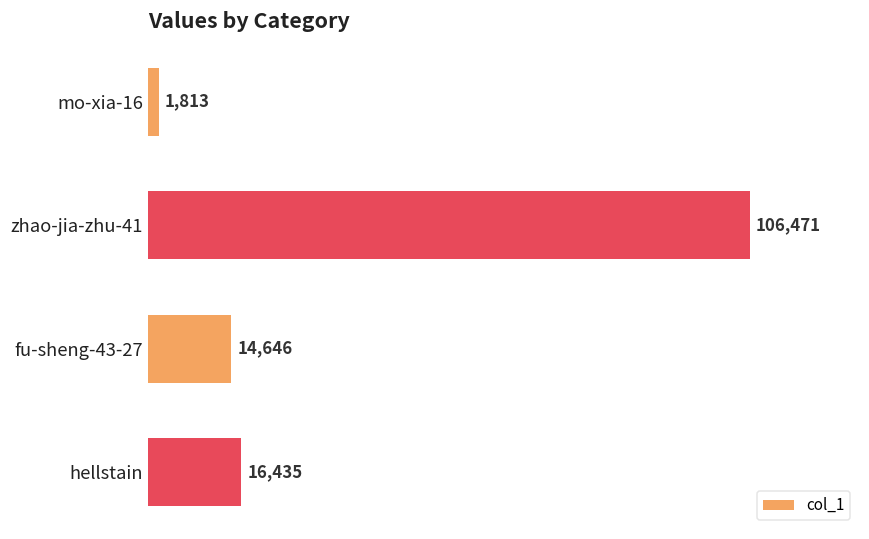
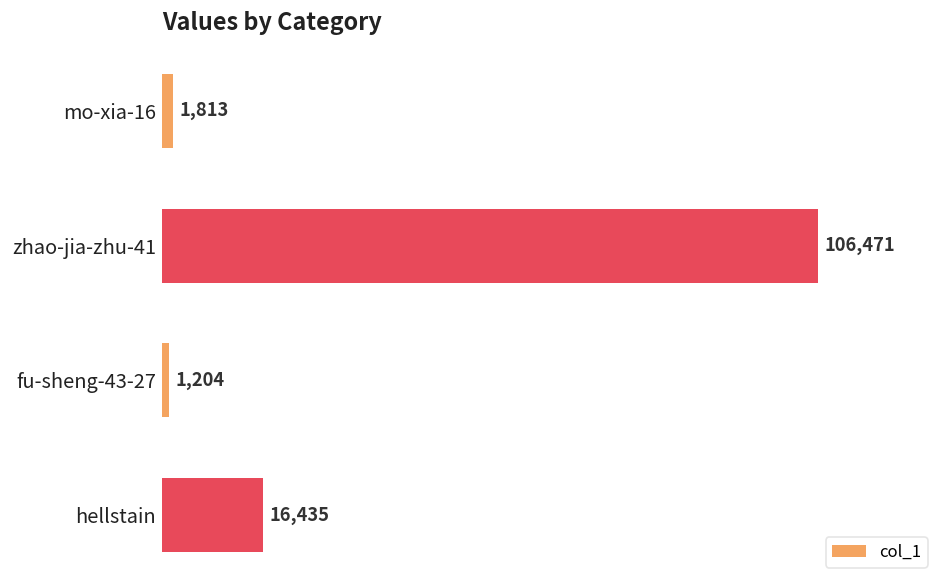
fu-sheng-43-27: 14,646 -> 1,204
